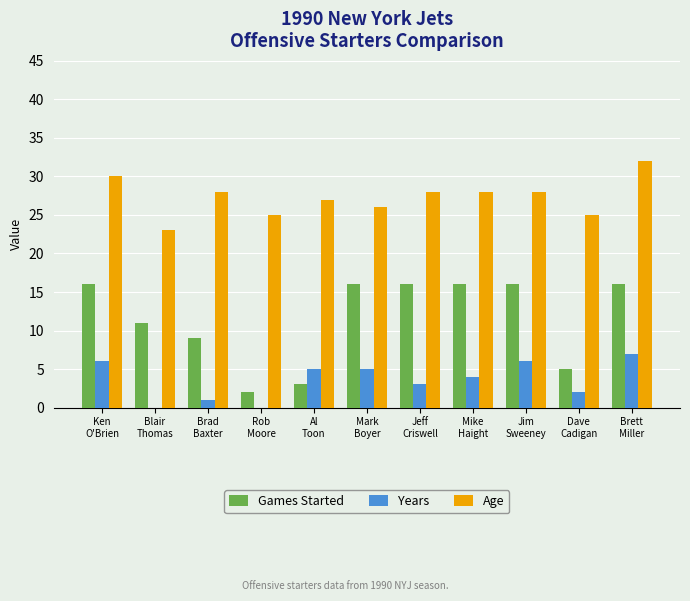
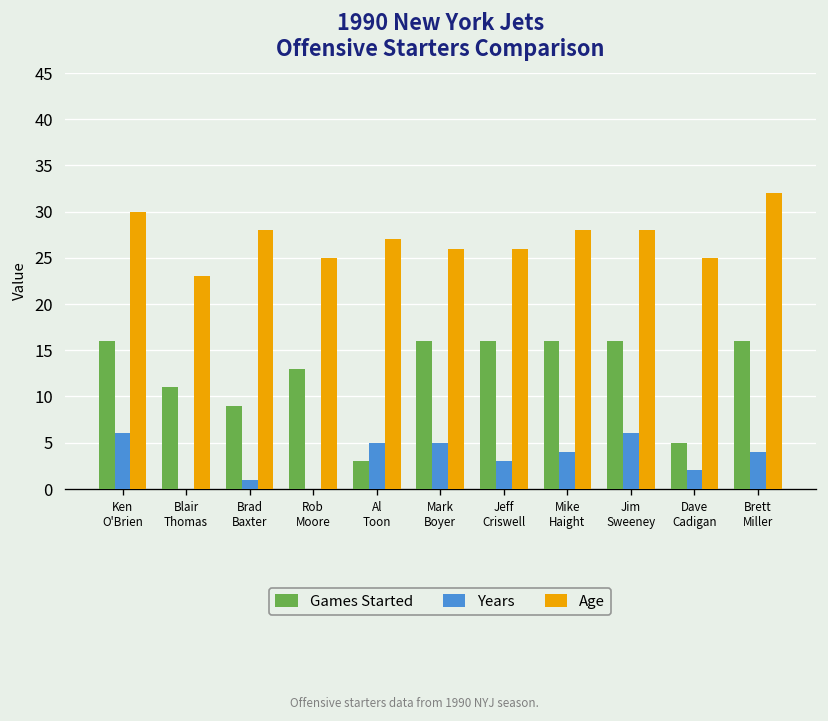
Games Started, Rob Moore: 2 -> 13
Age, Jeff Criswell: 28 -> 26
Years, Brett Miller: 7 -> 4
